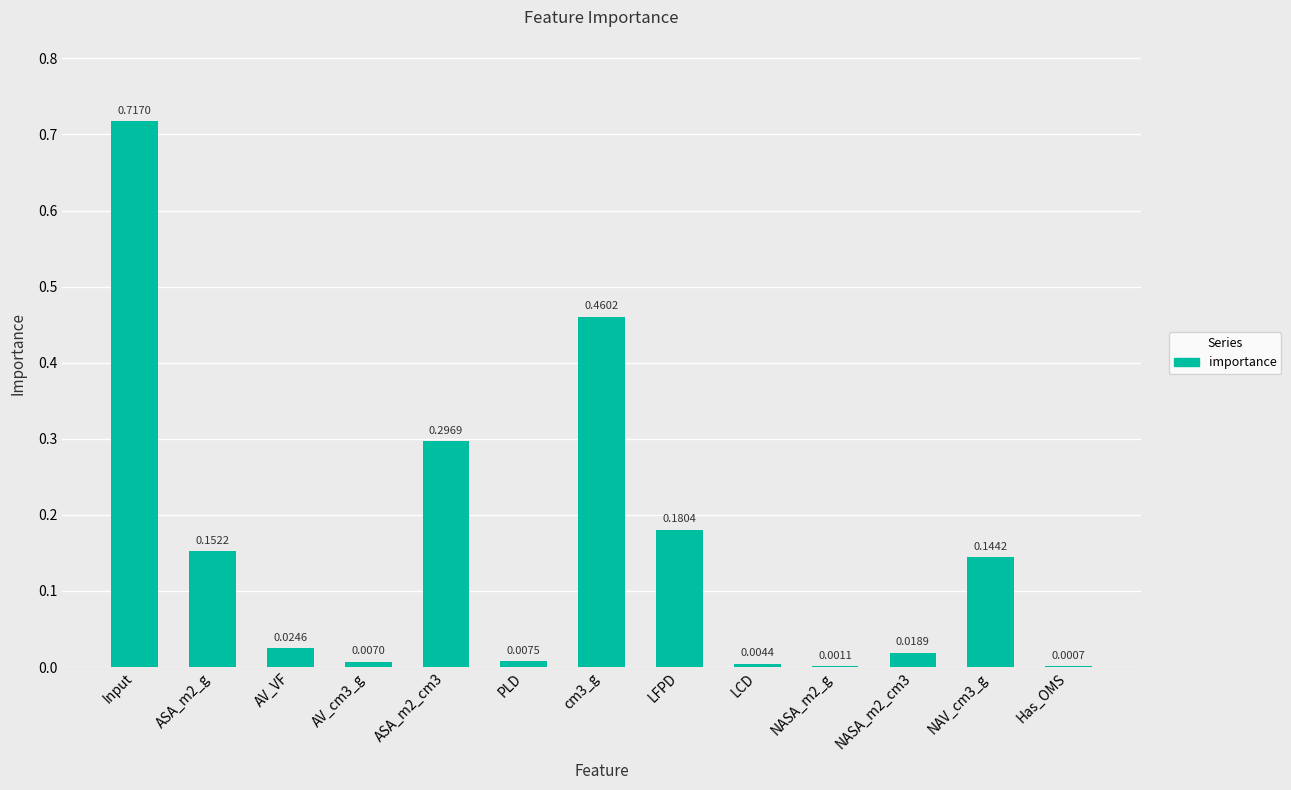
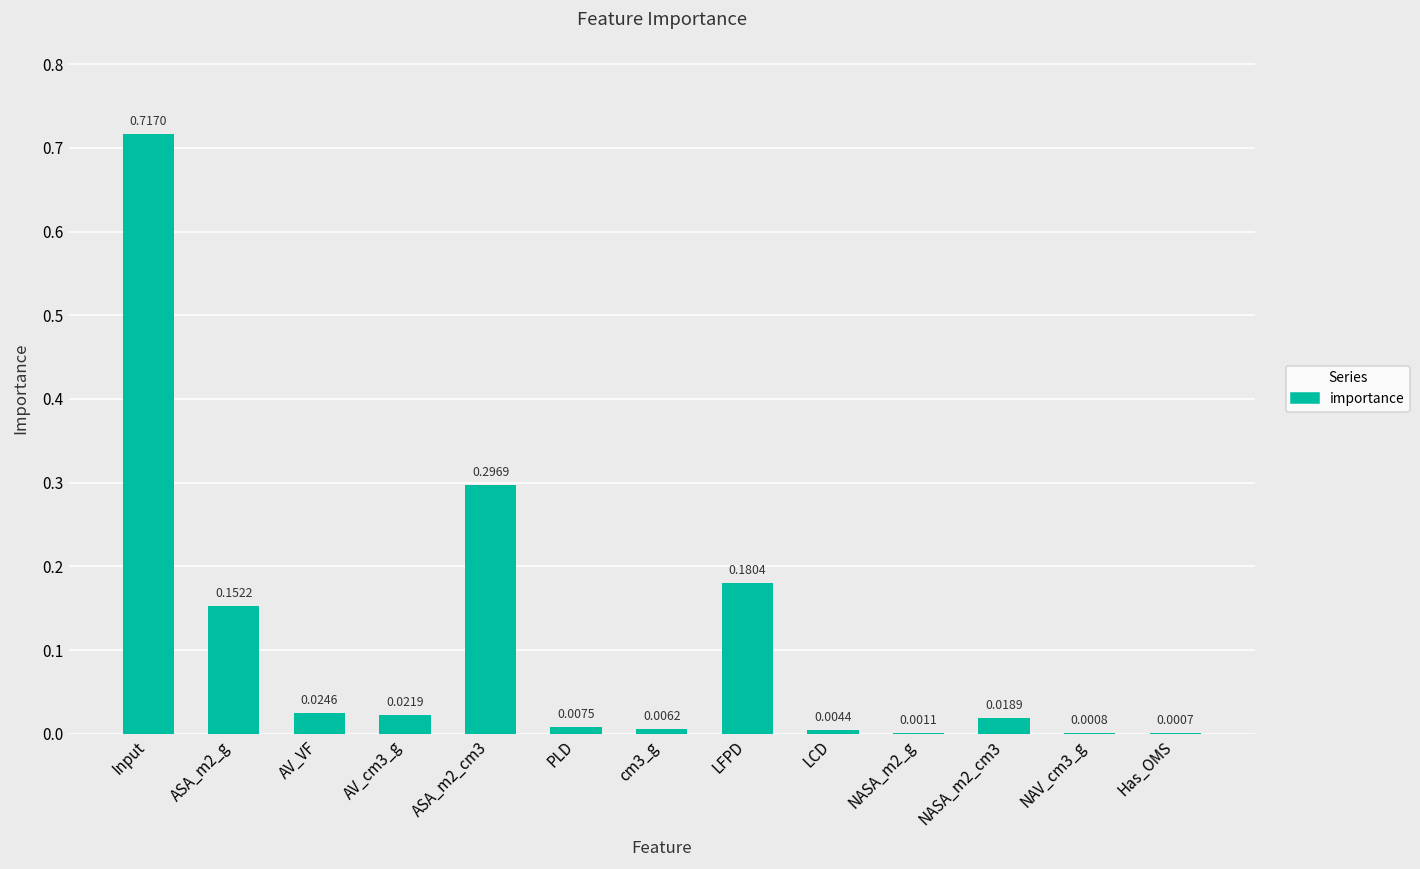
AV_cm3_g: 0.0070 -> 0.0219
cm3_g: 0.4602 -> 0.0062
NAV_cm3_g: 0.1442 -> 0.0008
